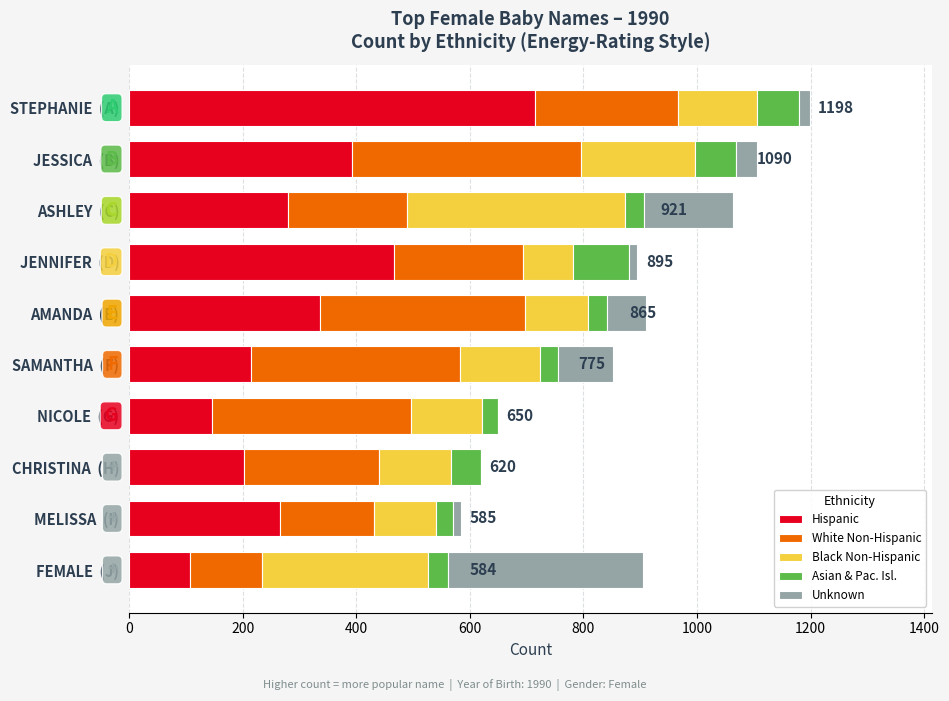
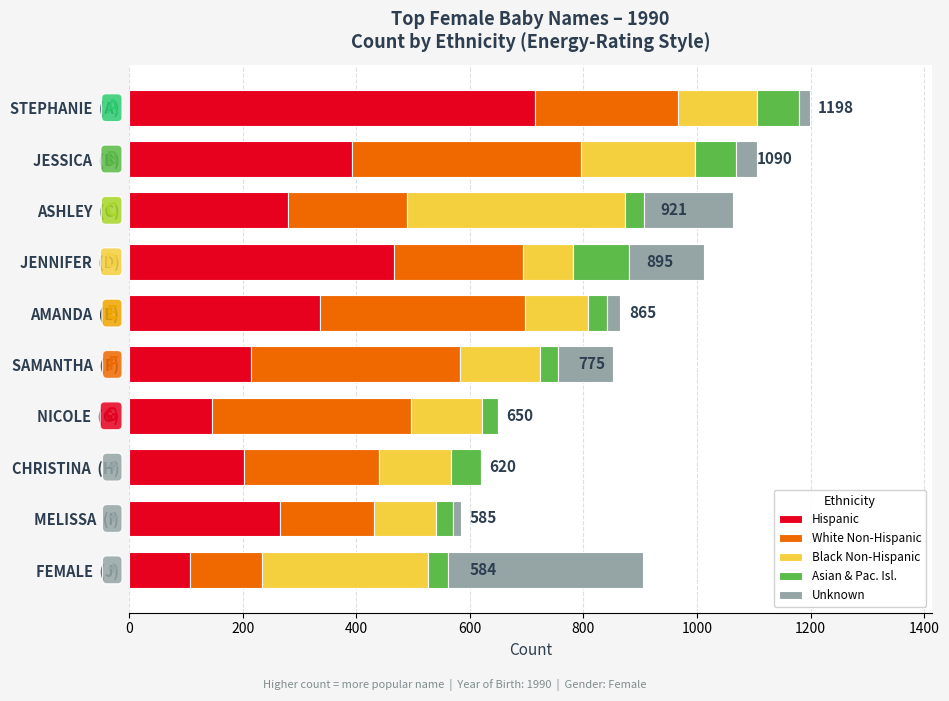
Unknown, JENNIFER (D): 10 -> 130
Unknown, AMANDA (E): 70 -> 20
